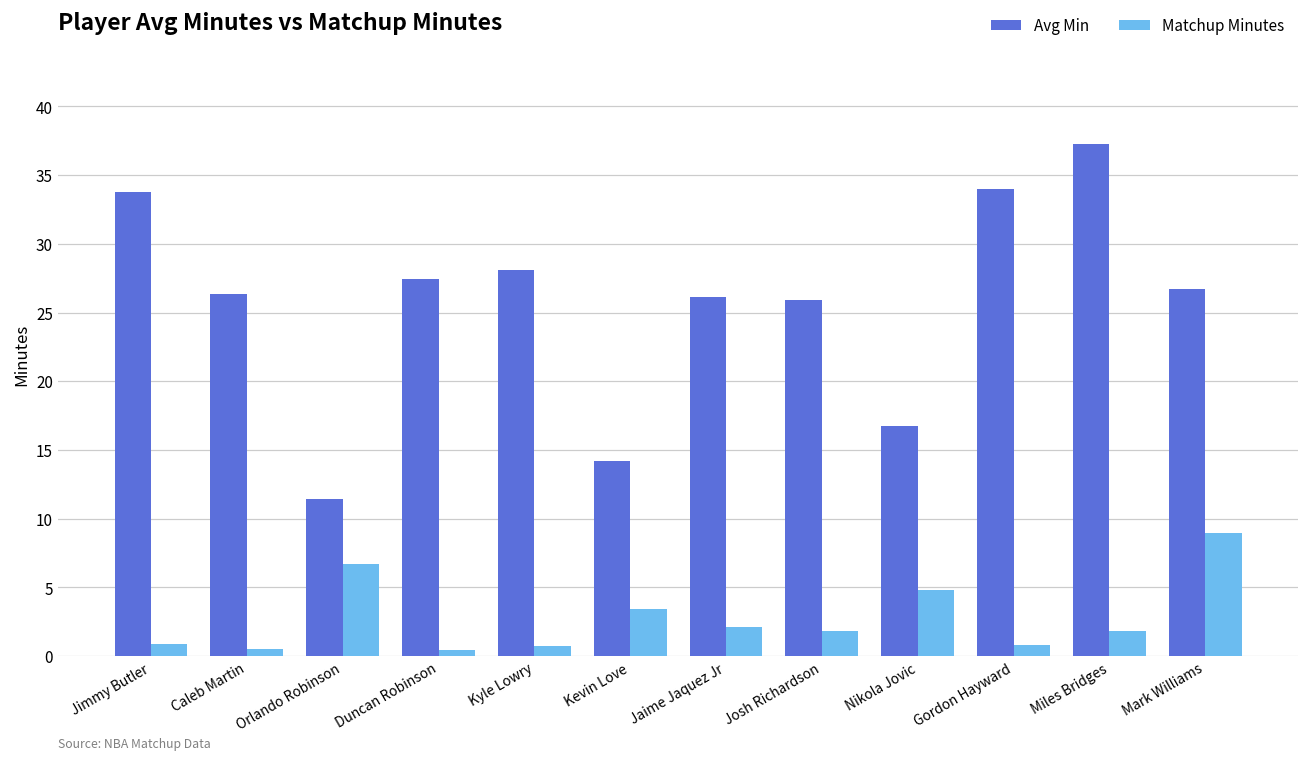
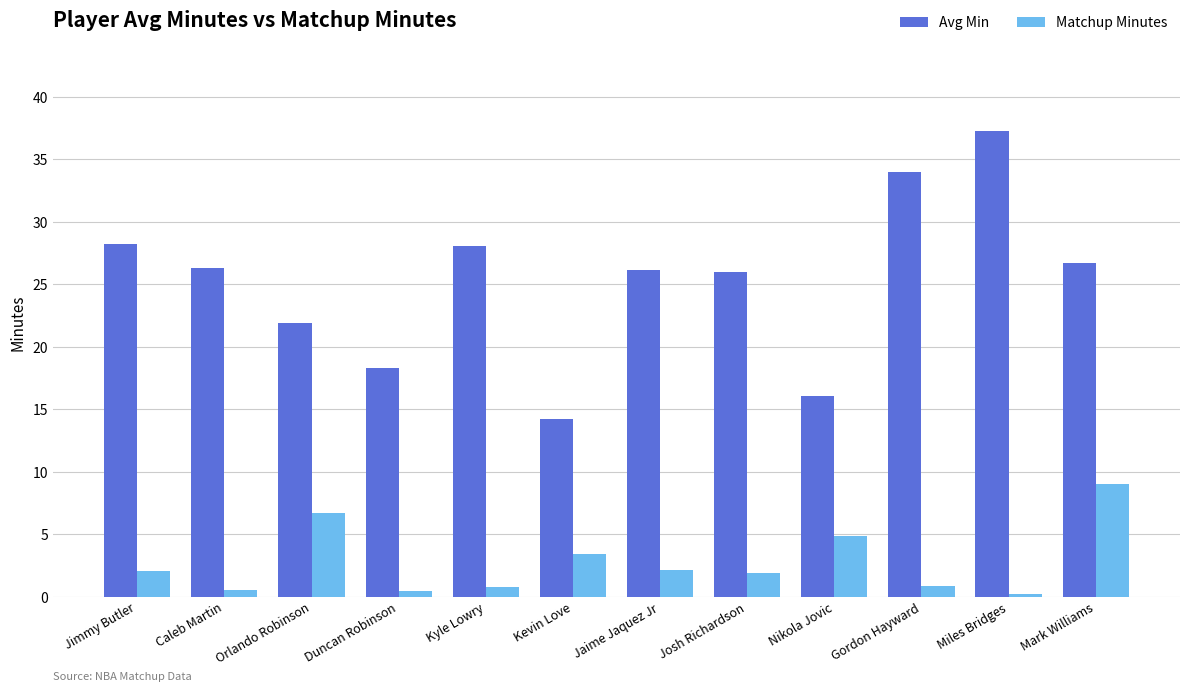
Avg Min, Jimmy Butler: 33.8 -> 28.2
Matchup Minutes, Jimmy Butler: 0.9 -> 2.1
Avg Min, Orlando Robinson: 11.4 -> 21.9
Avg Min, Duncan Robinson: 27.5 -> 18.3
Avg Min, Nikola Jovic: 16.7 -> 16.0
Matchup Minutes, Miles Bridges: 1.8 -> 0.2
